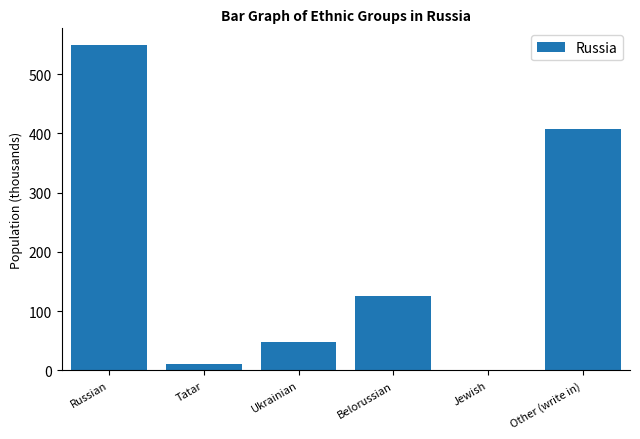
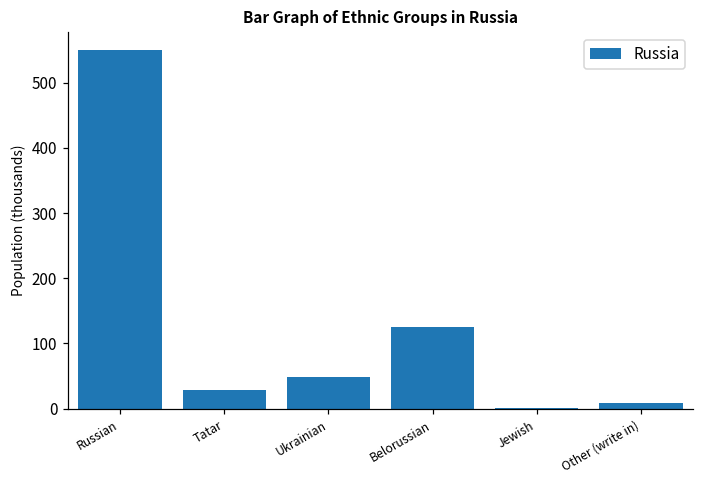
Tatar: 10 -> 30
Other (write in): 410 -> 10
